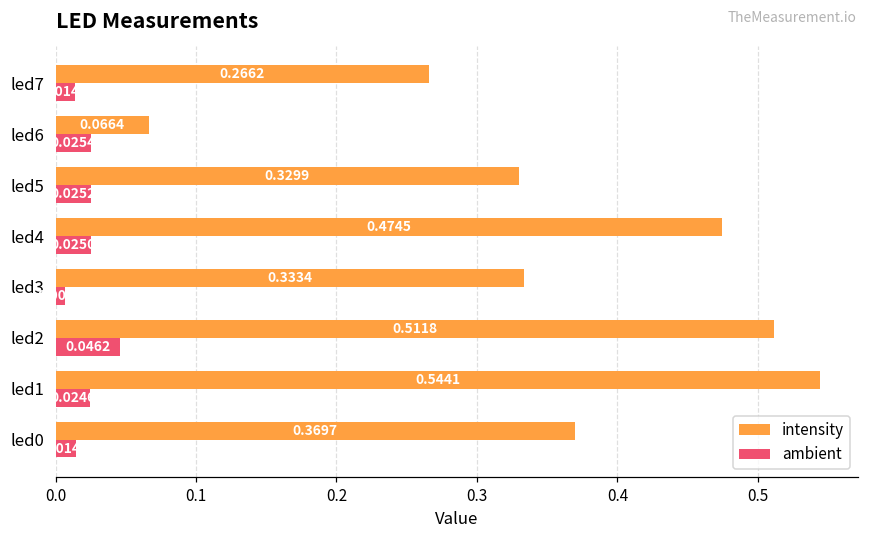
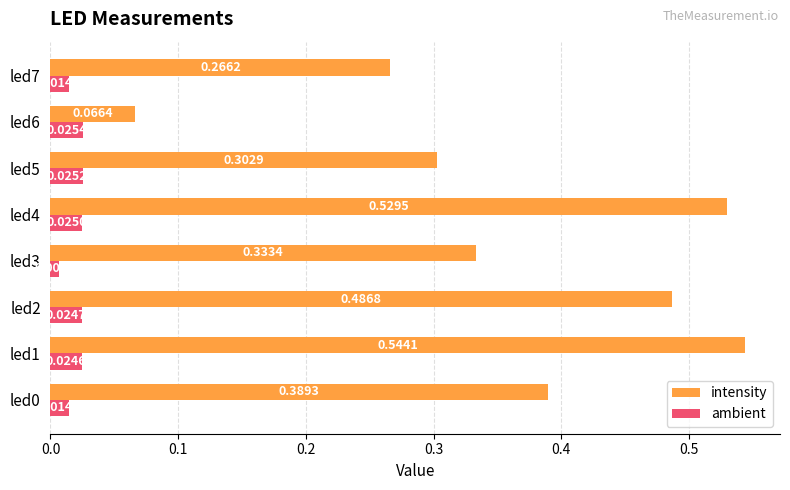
intensity, led5: 0.3299 -> 0.3029
intensity, led4: 0.4745 -> 0.5295
intensity, led2: 0.5118 -> 0.4868
ambient, led2: 0.0462 -> 0.0247
intensity, led0: 0.3697 -> 0.3893
